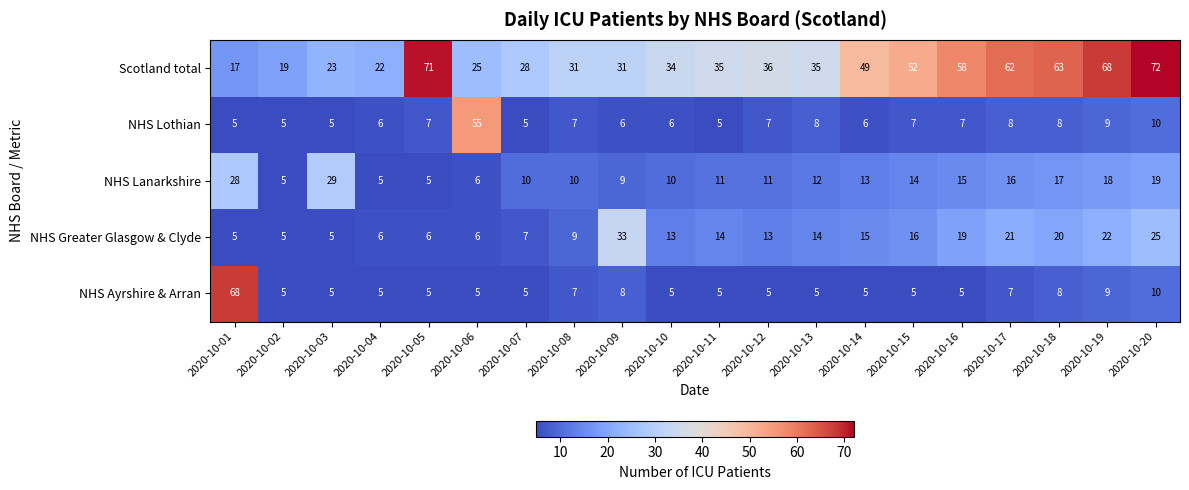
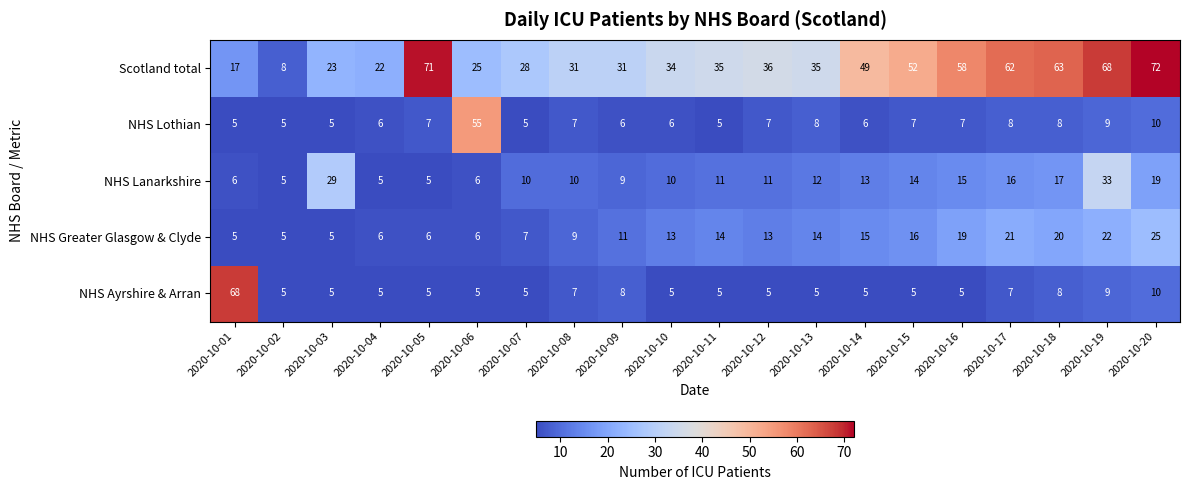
Scotland total, 2020-10-02: 19 -> 8
NHS Lanarkshire, 2020-10-01: 28 -> 6
NHS Lanarkshire, 2020-10-19: 18 -> 33
NHS Greater Glasgow & Clyde, 2020-10-09: 33 -> 11
